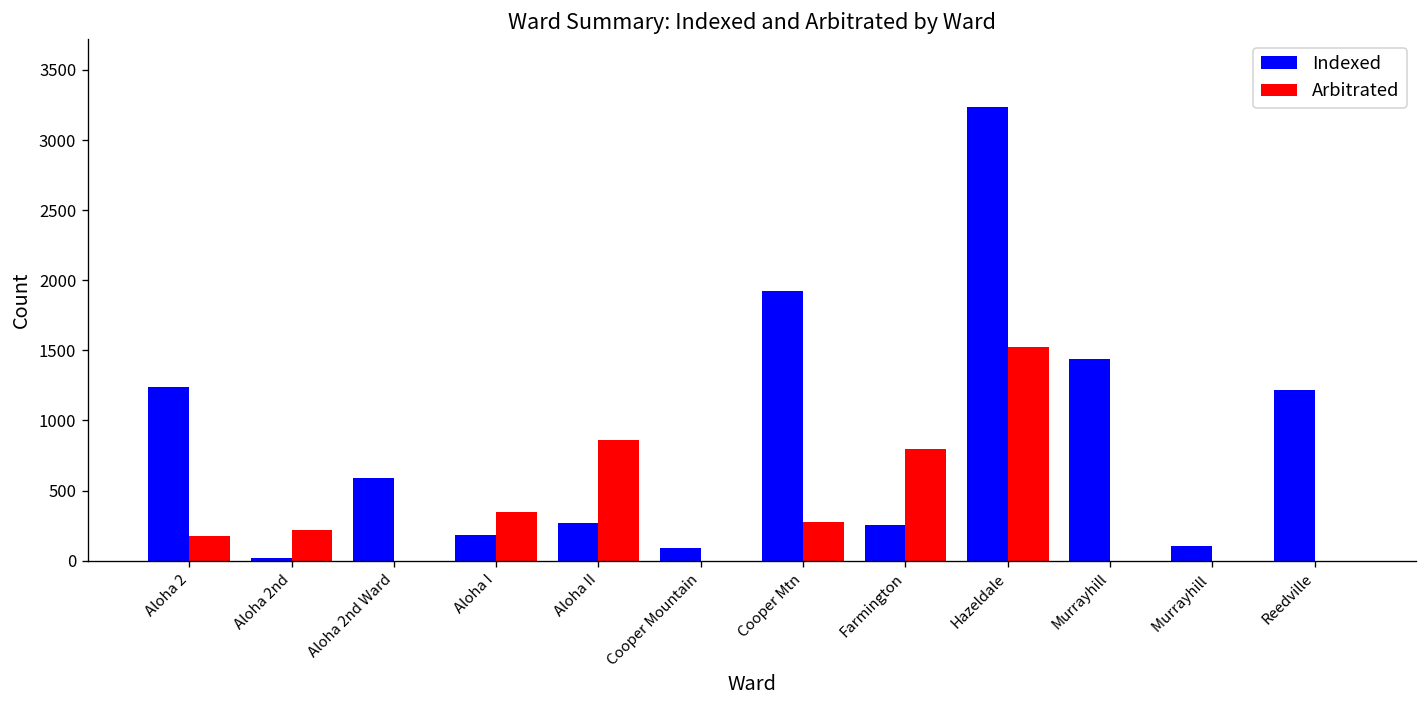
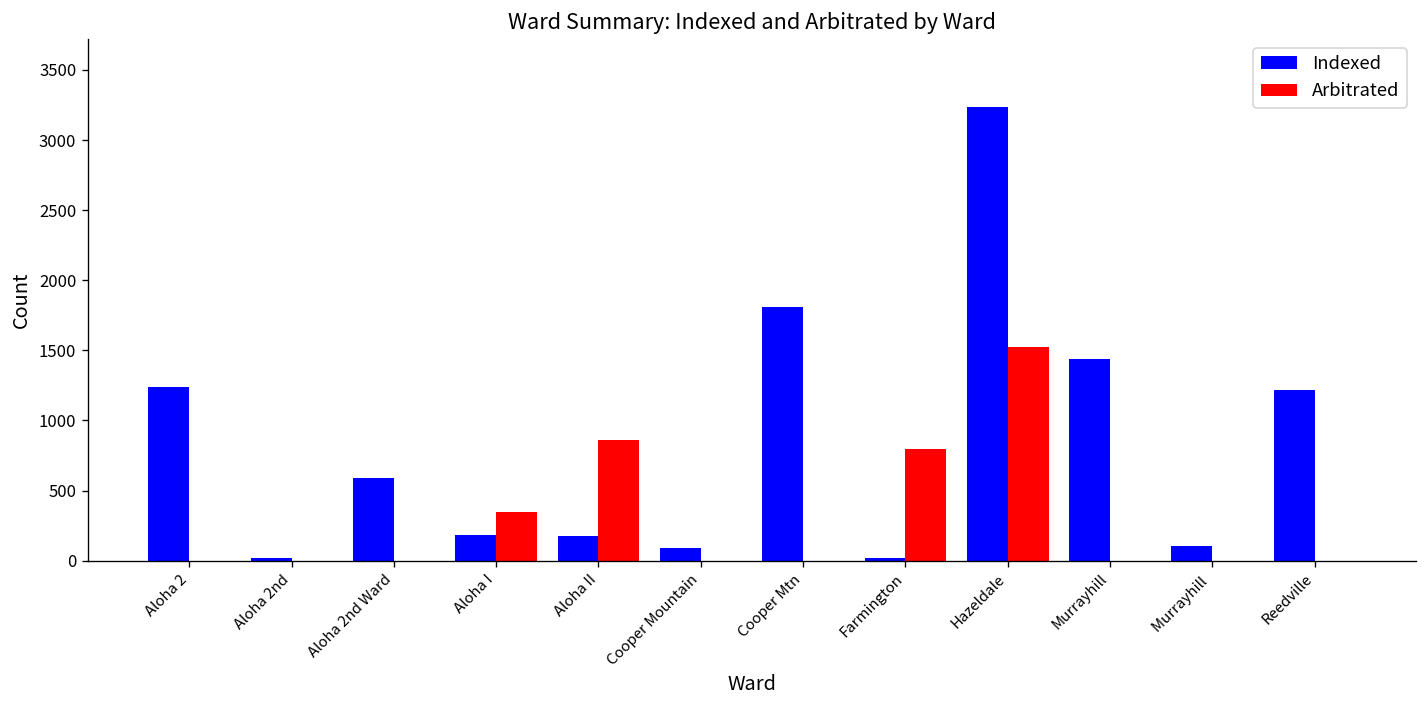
Arbitrated, Aloha 2: 180 -> 0
Arbitrated, Aloha 2nd: 220 -> 0
Indexed, Aloha II: 270 -> 180
Indexed, Cooper Mtn: 1920 -> 1810
Arbitrated, Cooper Mtn: 280 -> 0
Indexed, Farmington: 260 -> 20
